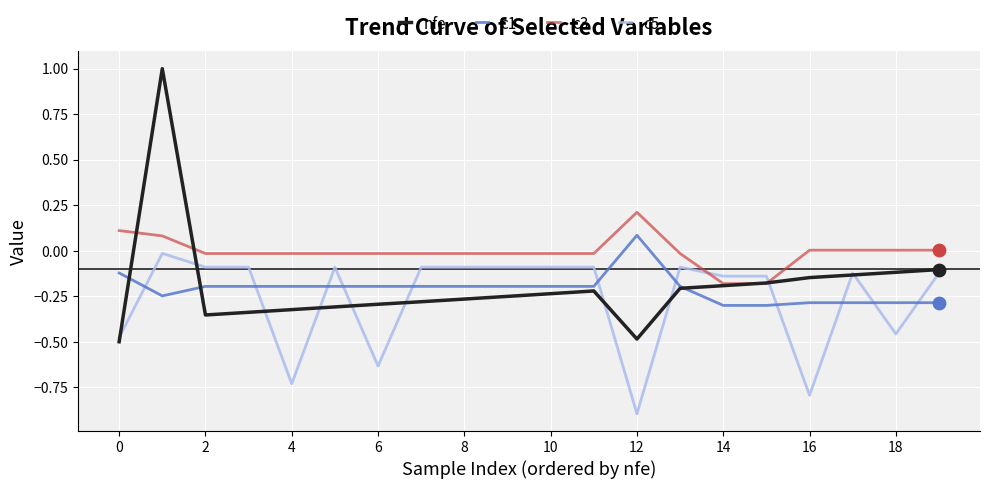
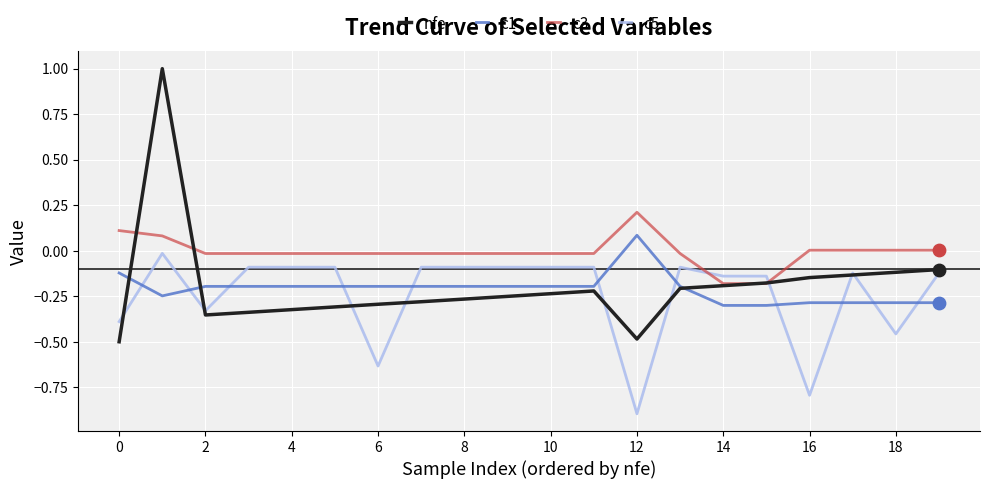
c5, 0: -0.48 -> -0.39
c5, 2: -0.09 -> -0.33
c5, 4: -0.73 -> -0.09
